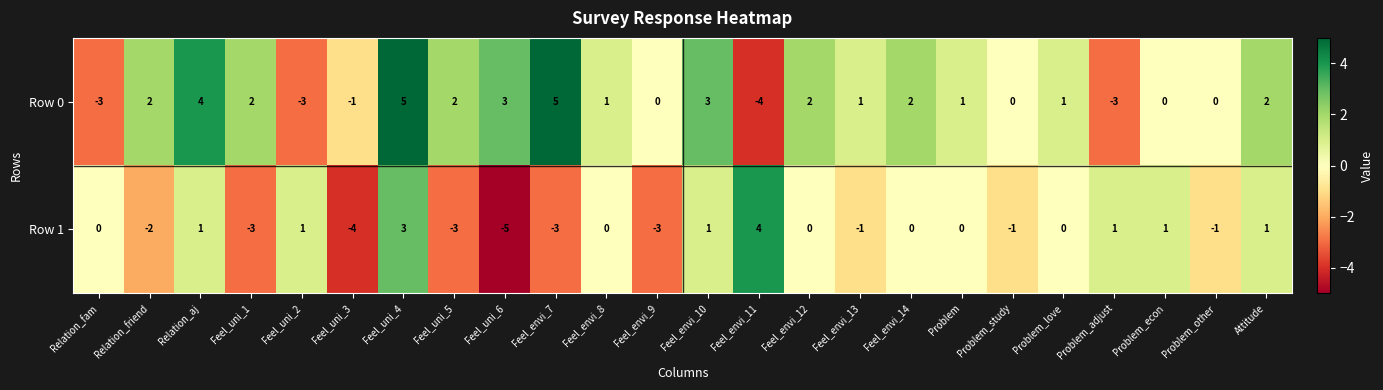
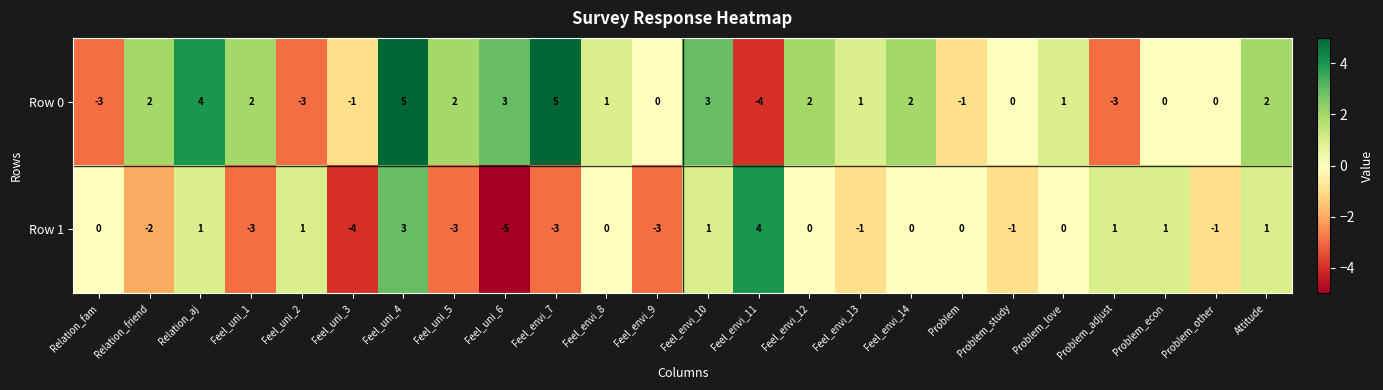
Row 0, Problem: 1 -> -1
